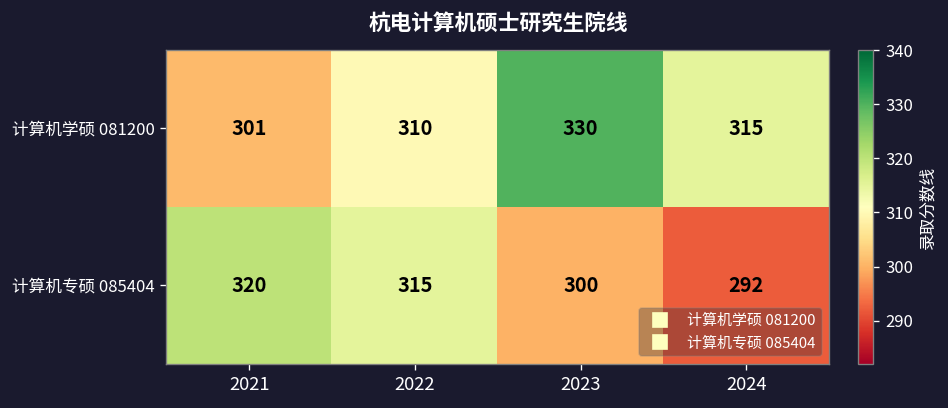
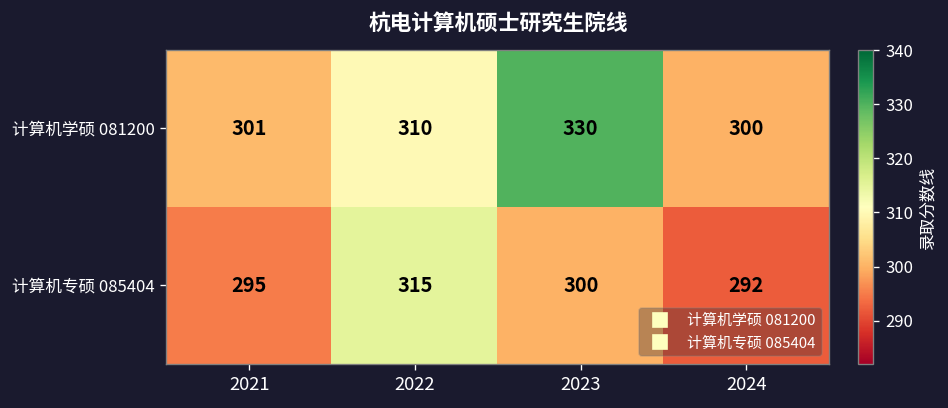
计算机学硕 081200, 2024: 315 -> 300
计算机专硕 085404, 2021: 320 -> 295
